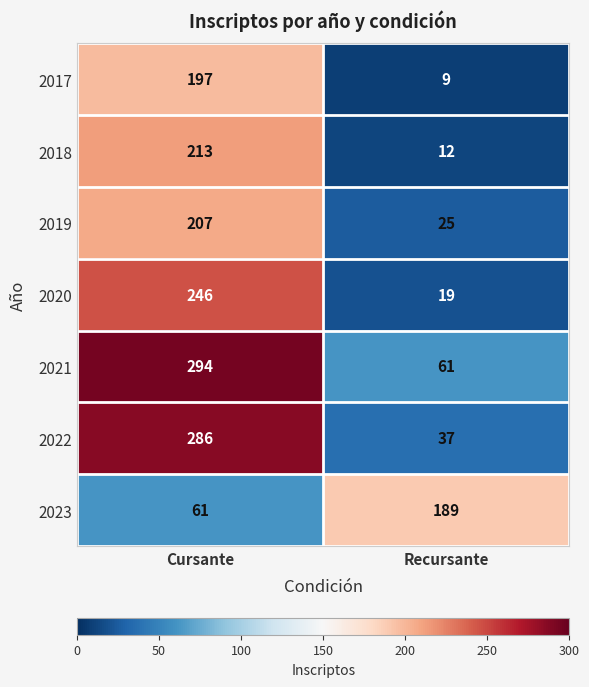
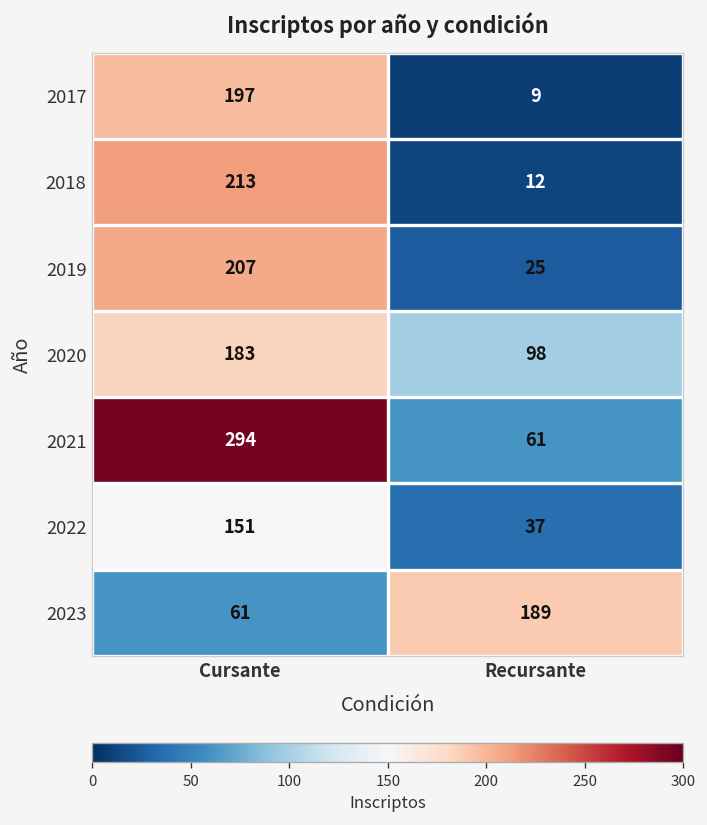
2020, Cursante: 246 -> 183
2020, Recursante: 19 -> 98
2022, Cursante: 286 -> 151
